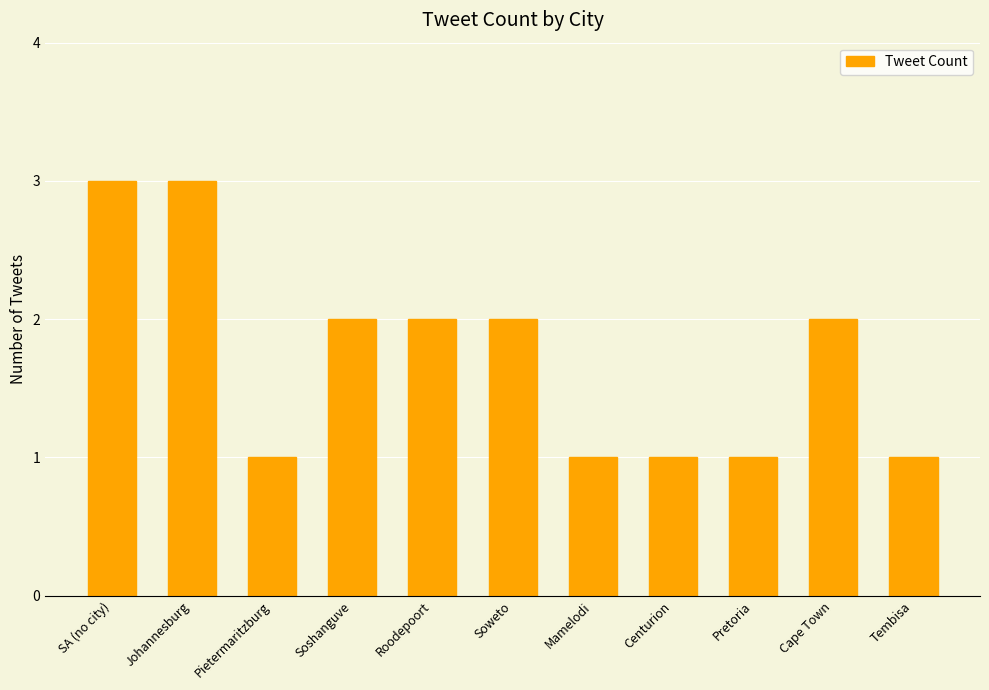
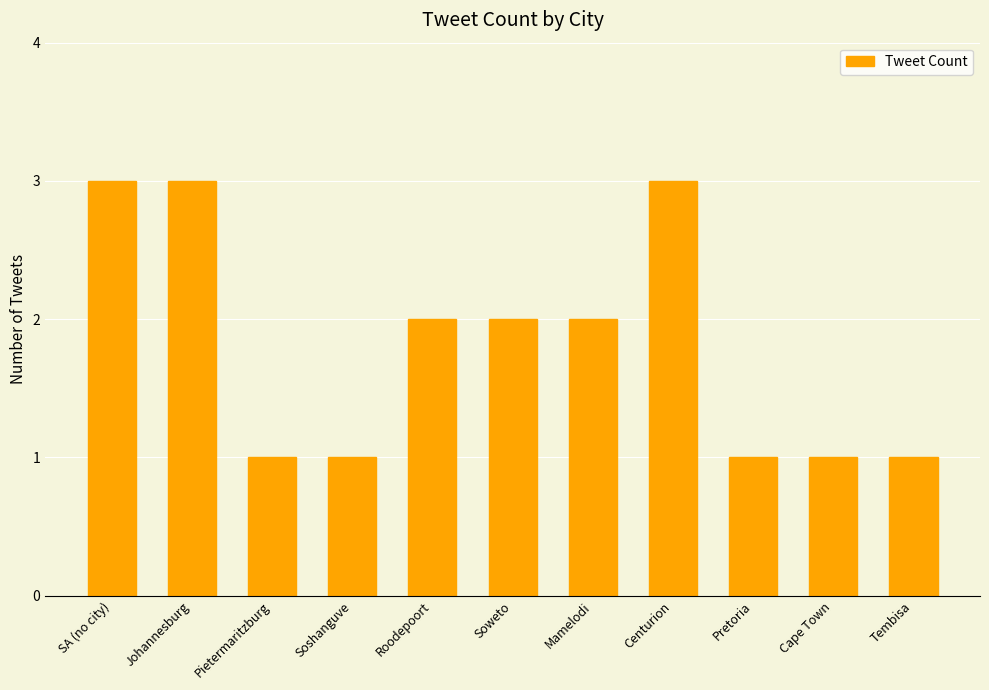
Soshanguve: 2 -> 1
Mamelodi: 1 -> 2
Centurion: 1 -> 3
Cape Town: 2 -> 1
